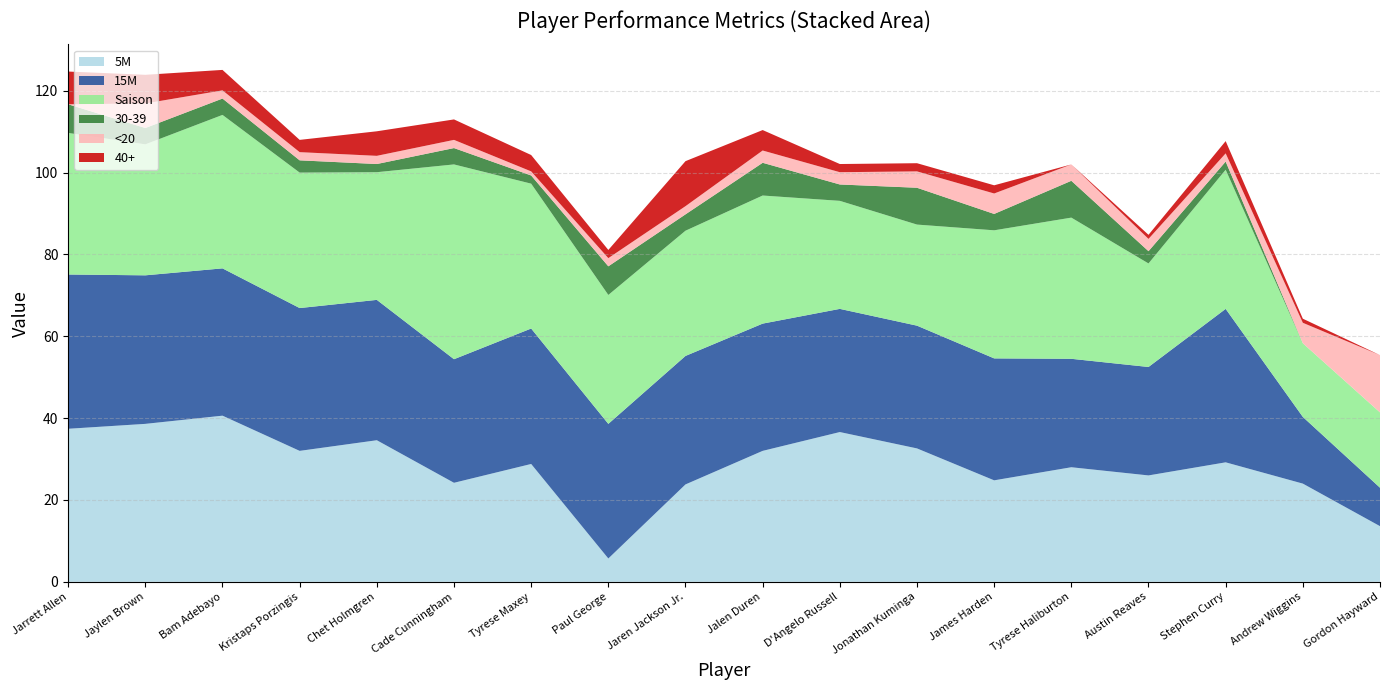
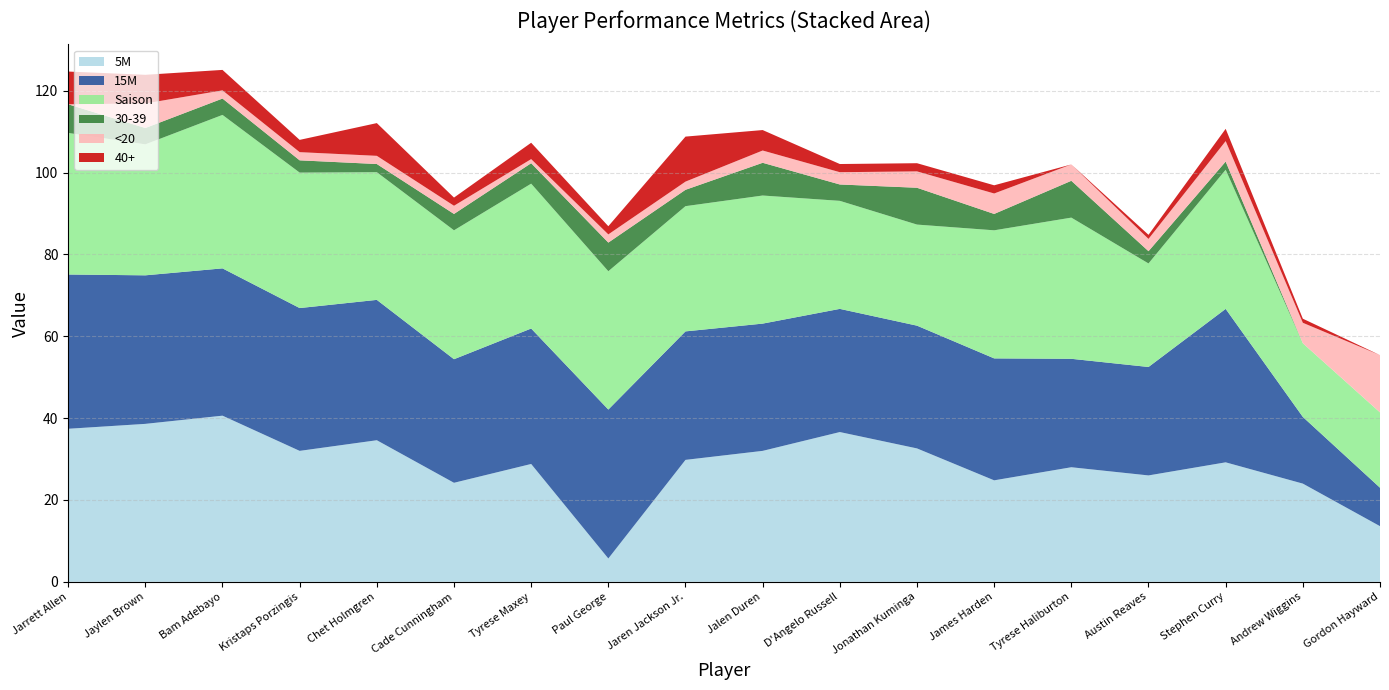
40+, Chet Holmgren: 6 -> 8
Saison, Cade Cunningham: 48 -> 32
40+, Cade Cunningham: 5 -> 2
30-39, Tyrese Maxey: 2 -> 5
15M, Paul George: 33 -> 36
Saison, Paul George: 31 -> 34
5M, Jaren Jackson Jr.: 24 -> 30
<20, Stephen Curry: 2 -> 5
